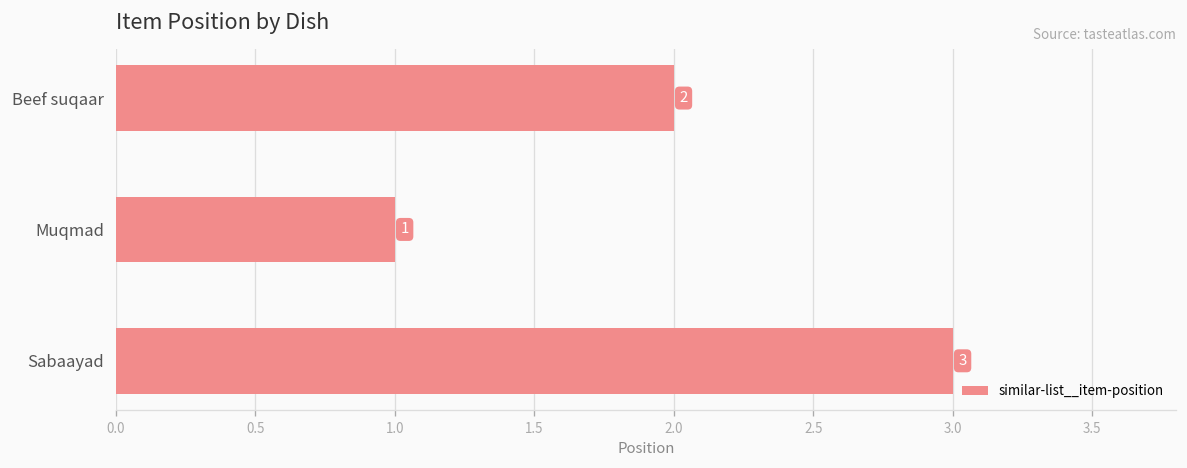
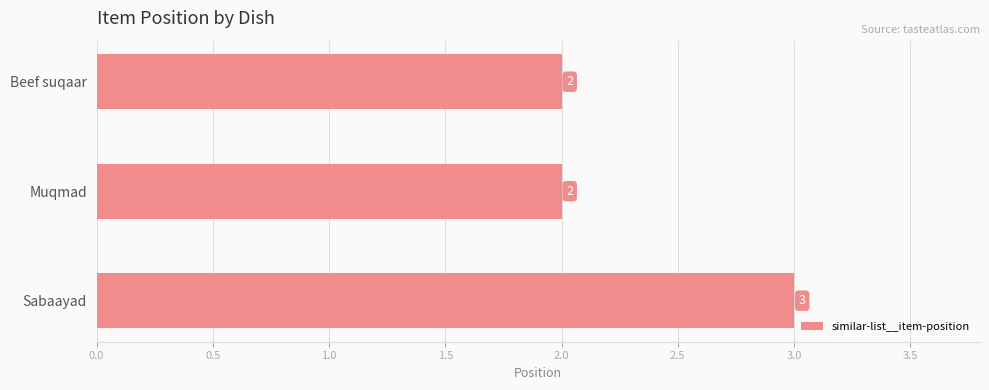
Muqmad: 1 -> 2
